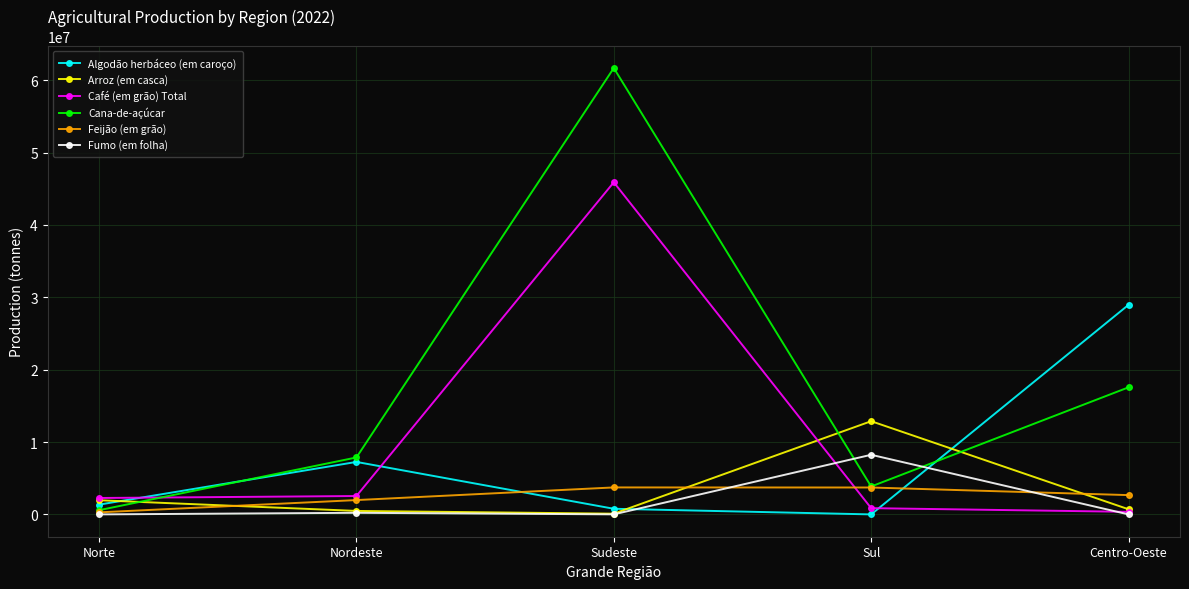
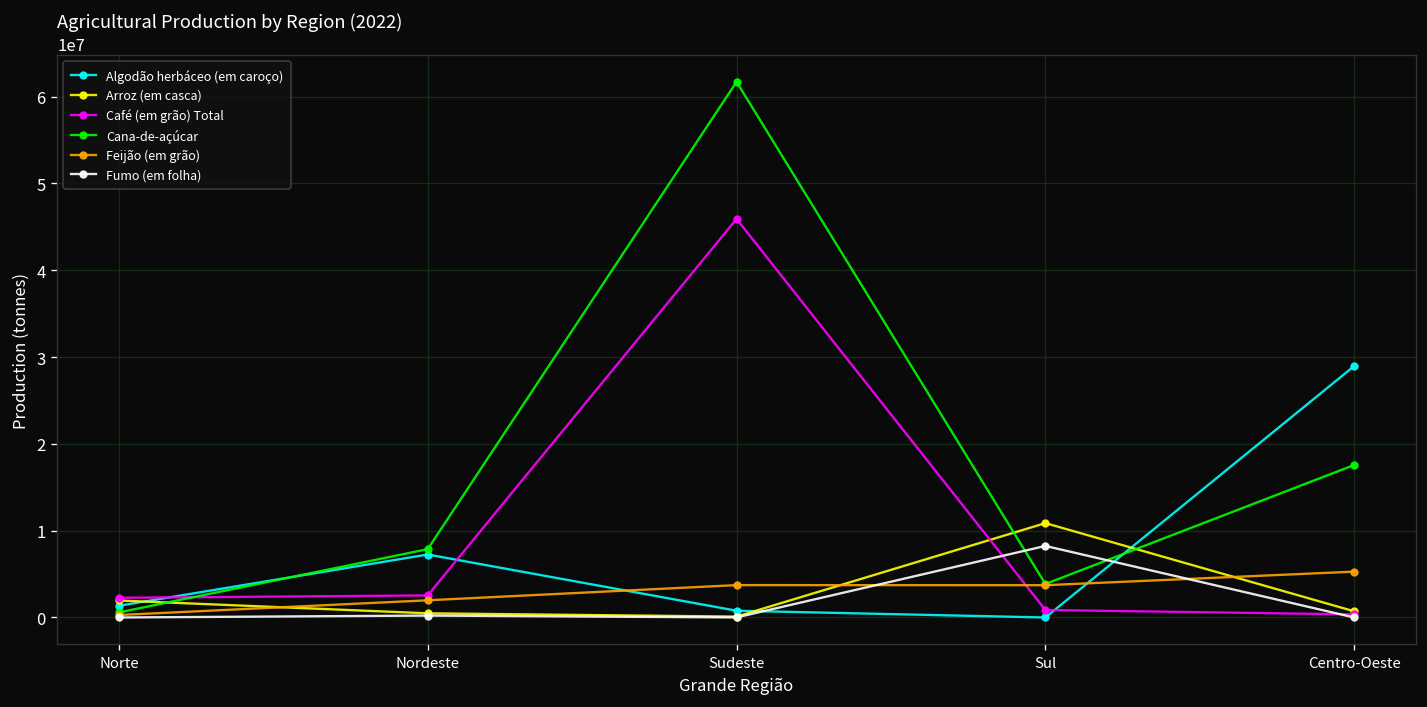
Arroz (em casca), Sul: 13000000 -> 11000000
Feijão (em grão), Centro-Oeste: 3000000 -> 5000000
